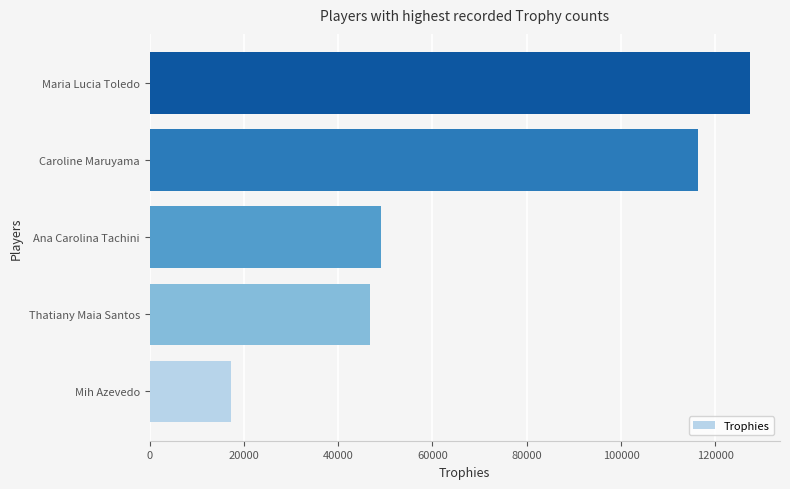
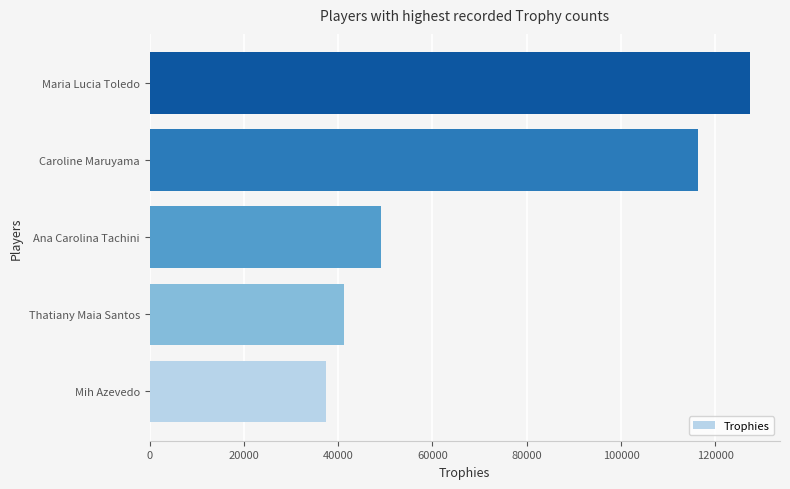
Thatiany Maia Santos: 47000 -> 41000
Mih Azevedo: 17000 -> 37000
